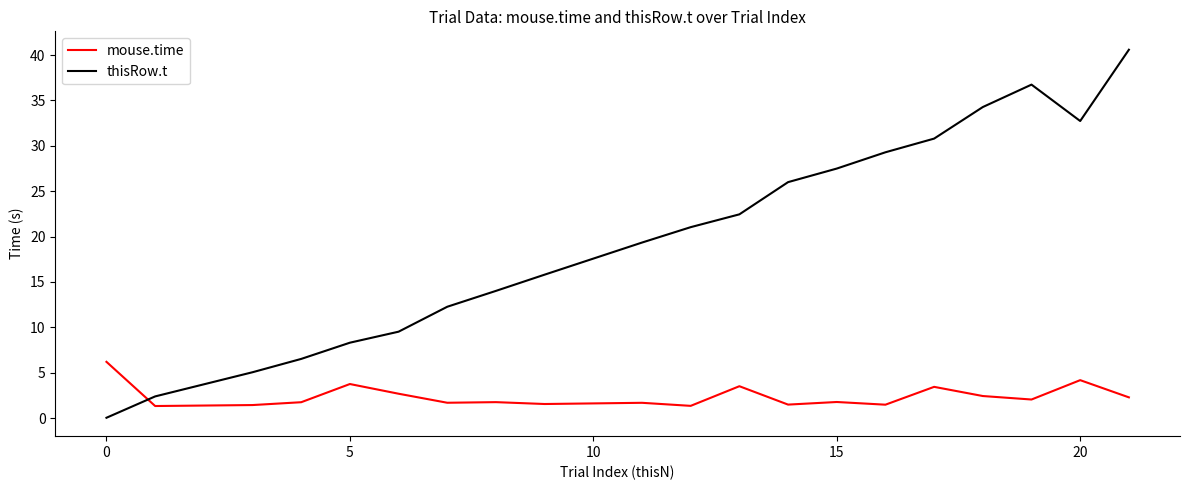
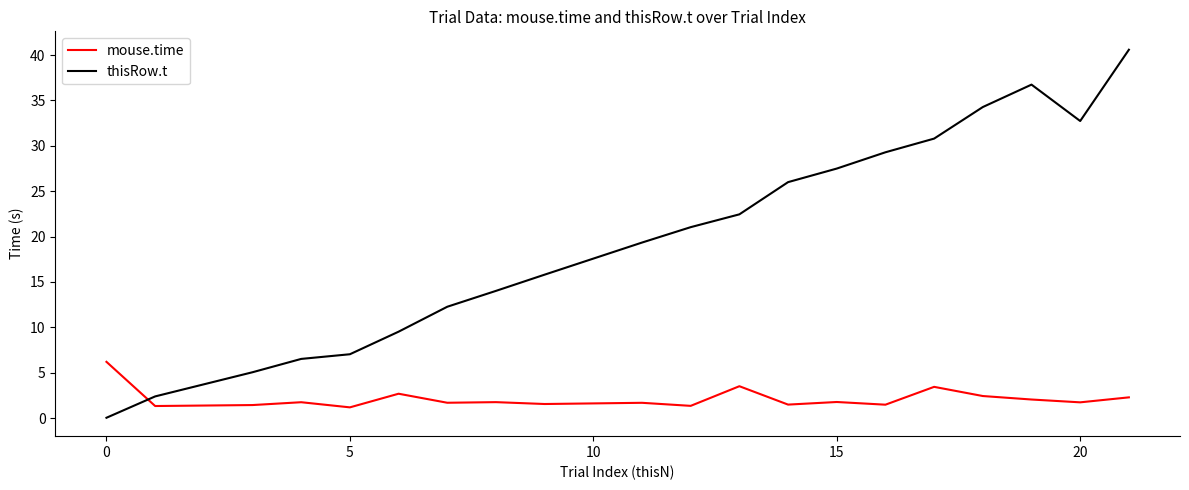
mouse.time, 5: 4 -> 1
thisRow.t, 5: 8 -> 7
mouse.time, 20: 4 -> 2
